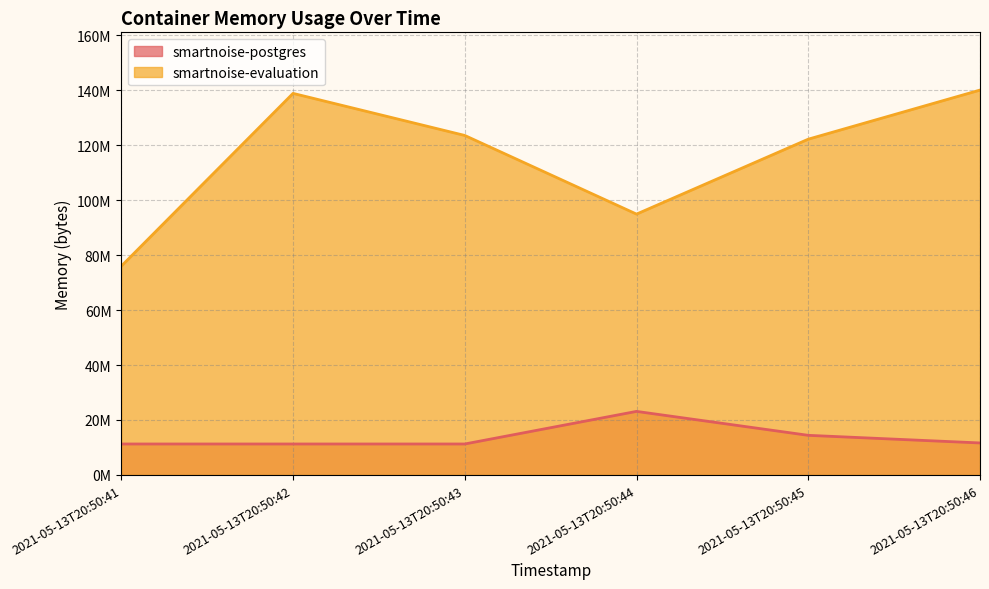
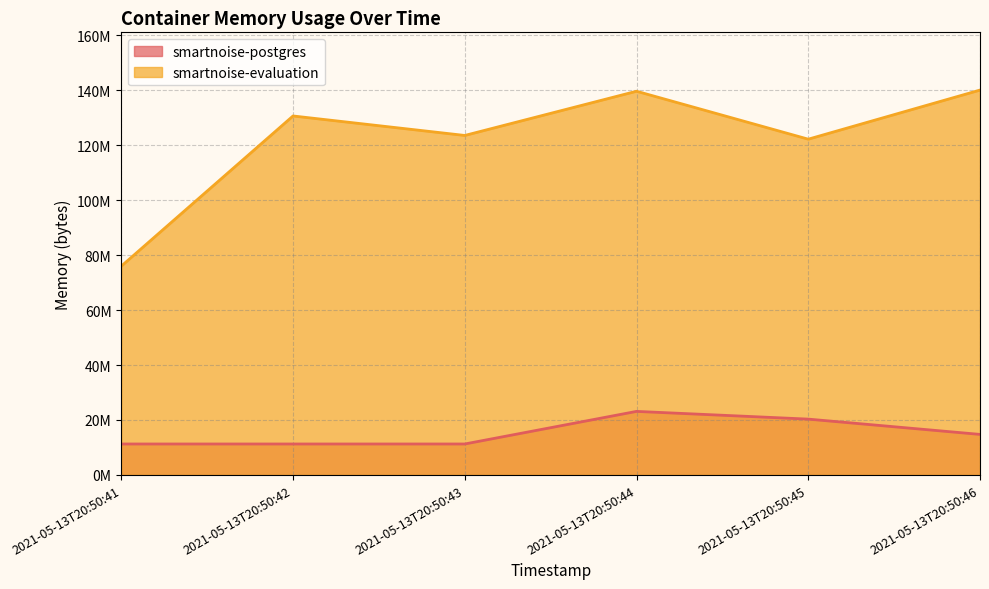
smartnoise-evaluation, 2021-05-13T20:50:42: 139000000 -> 131000000
smartnoise-evaluation, 2021-05-13T20:50:44: 95000000 -> 140000000
smartnoise-postgres, 2021-05-13T20:50:45: 14000000 -> 20000000
smartnoise-postgres, 2021-05-13T20:50:46: 12000000 -> 15000000
